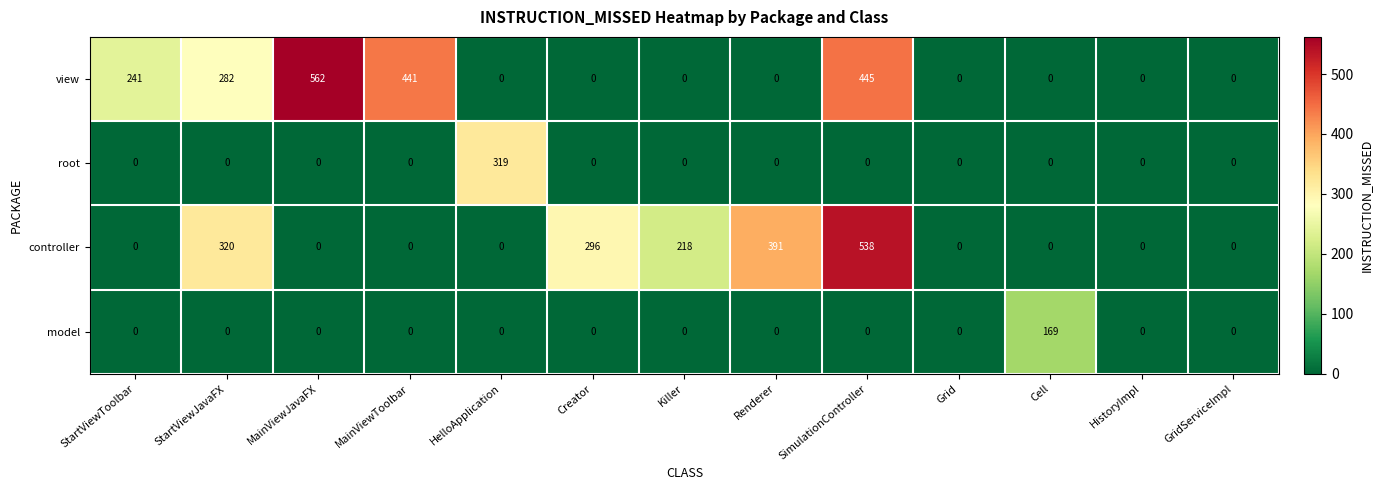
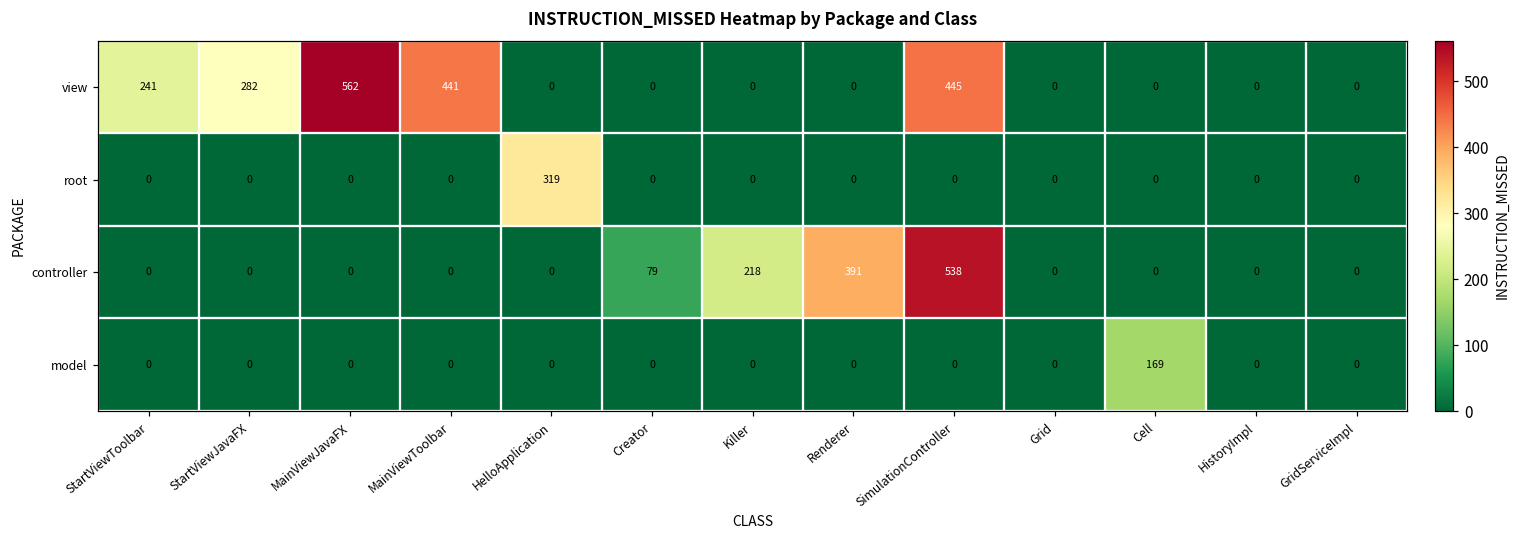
controller, StartViewJavaFX: 320 -> 0
controller, Creator: 296 -> 79
